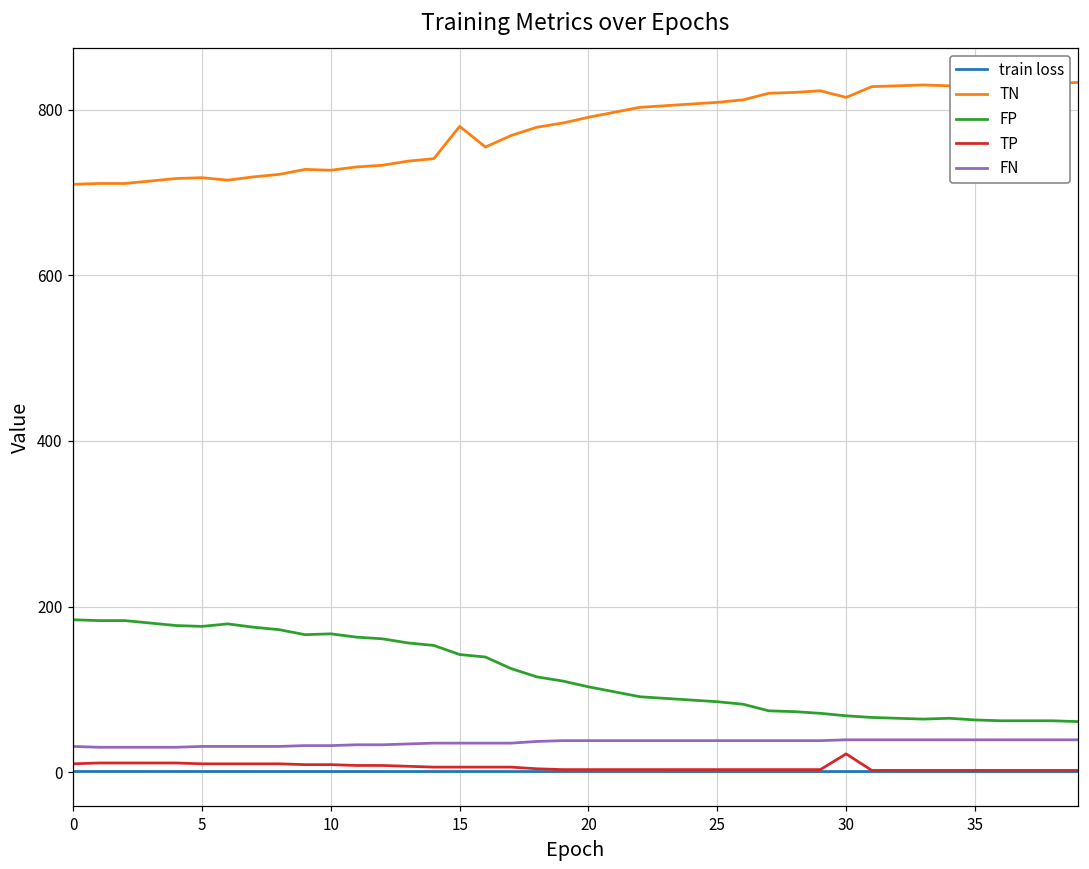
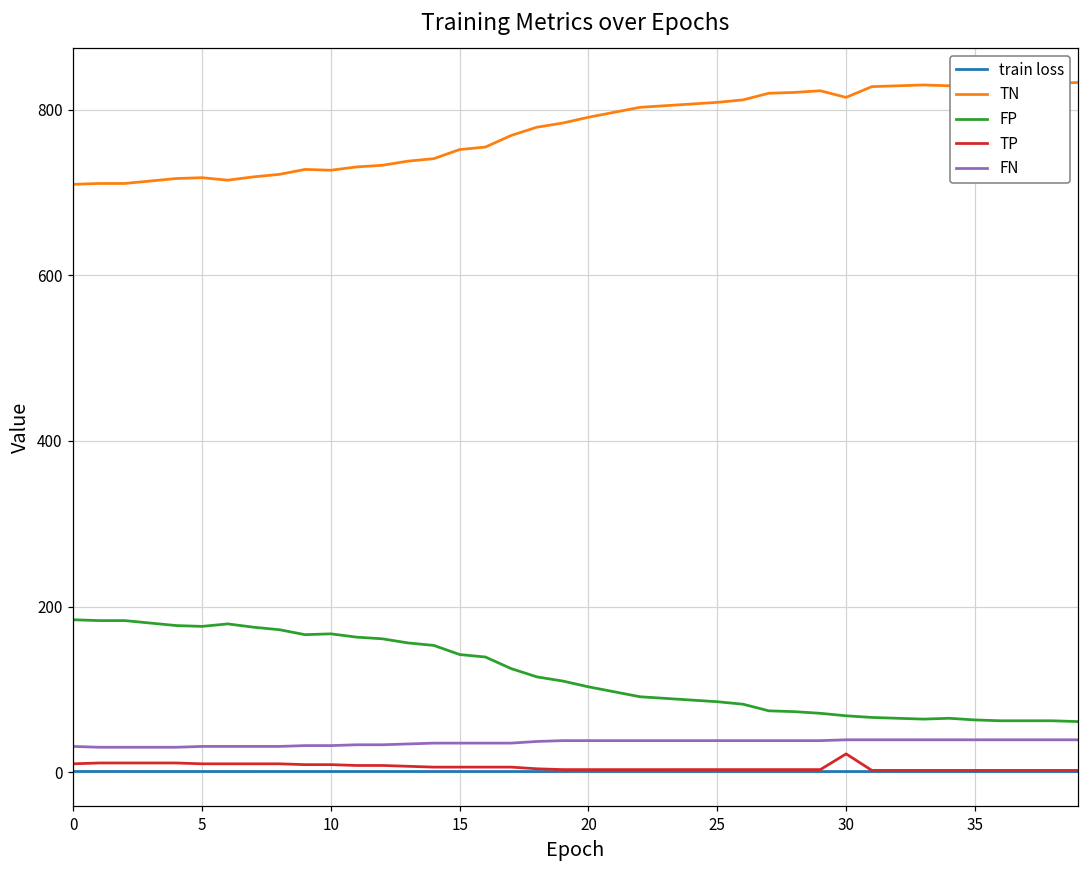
TN, 15: 780 -> 750
